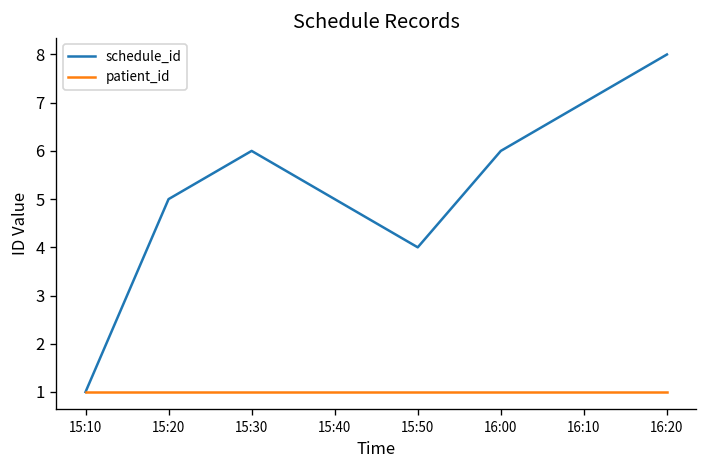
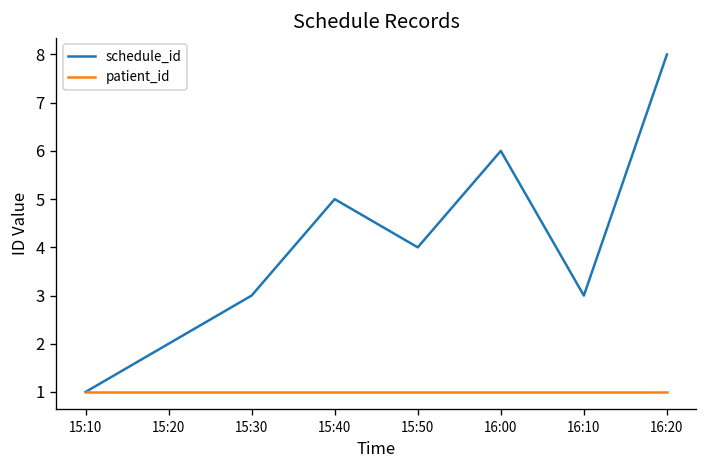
schedule_id, 15:20: 5 -> 2
schedule_id, 15:30: 6 -> 3
schedule_id, 16:10: 7 -> 3
